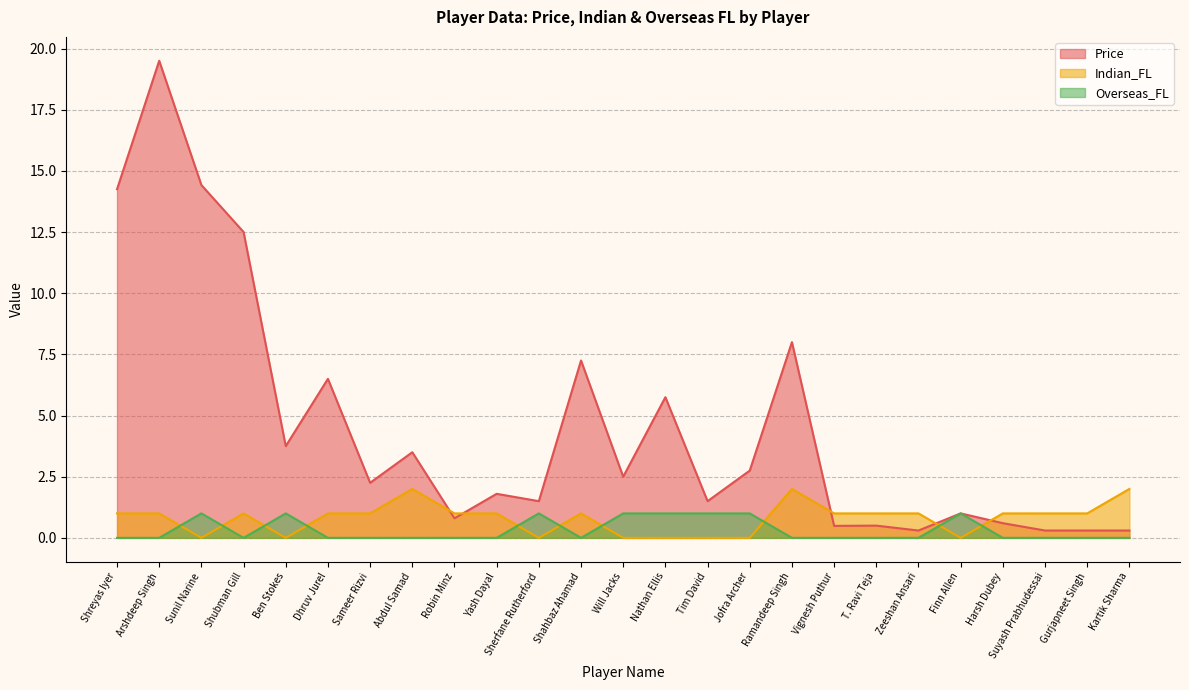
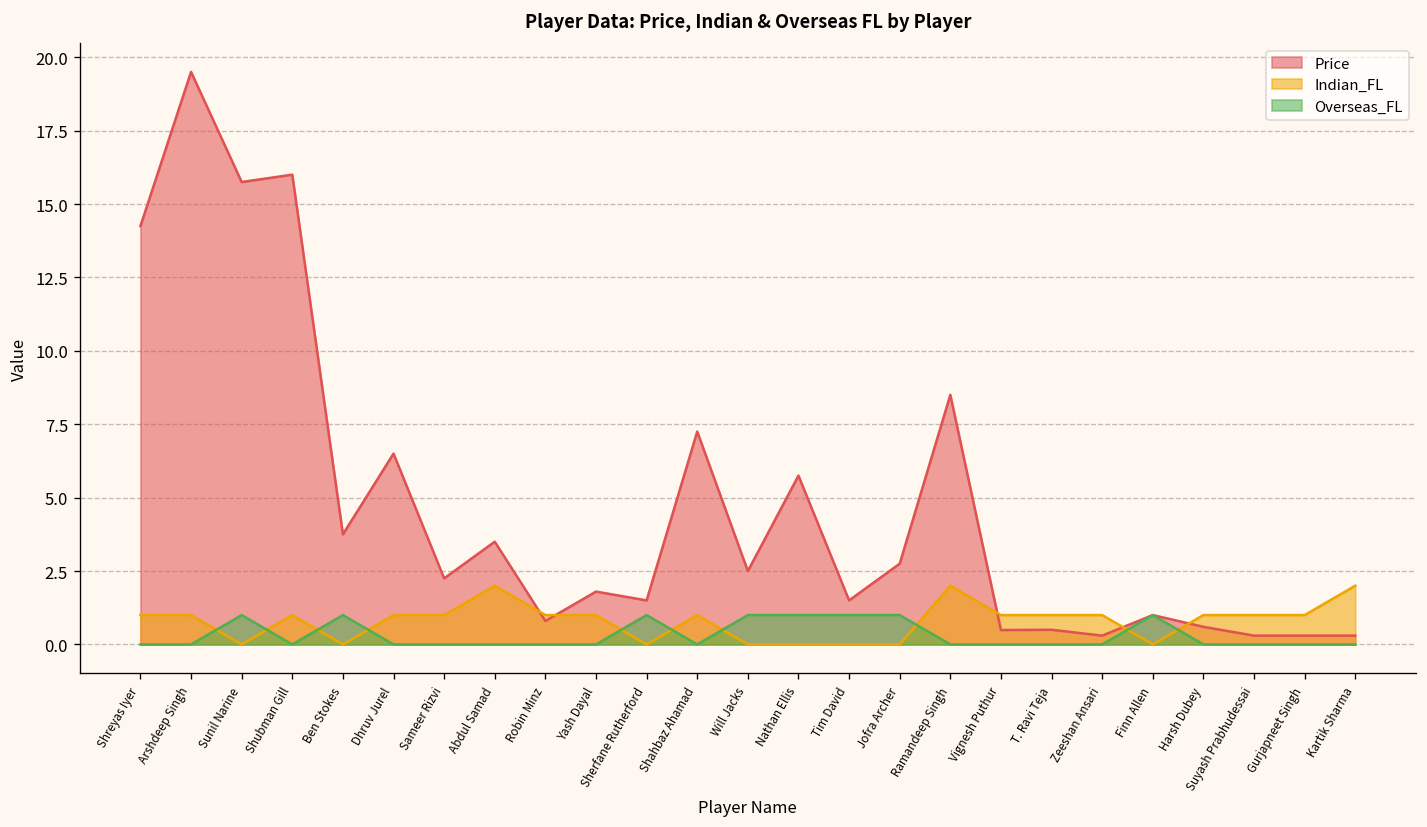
Price, Sunil Narine: 14.4 -> 15.8
Price, Shubman Gill: 12.5 -> 16.0
Price, Ramandeep Singh: 8.0 -> 8.5
